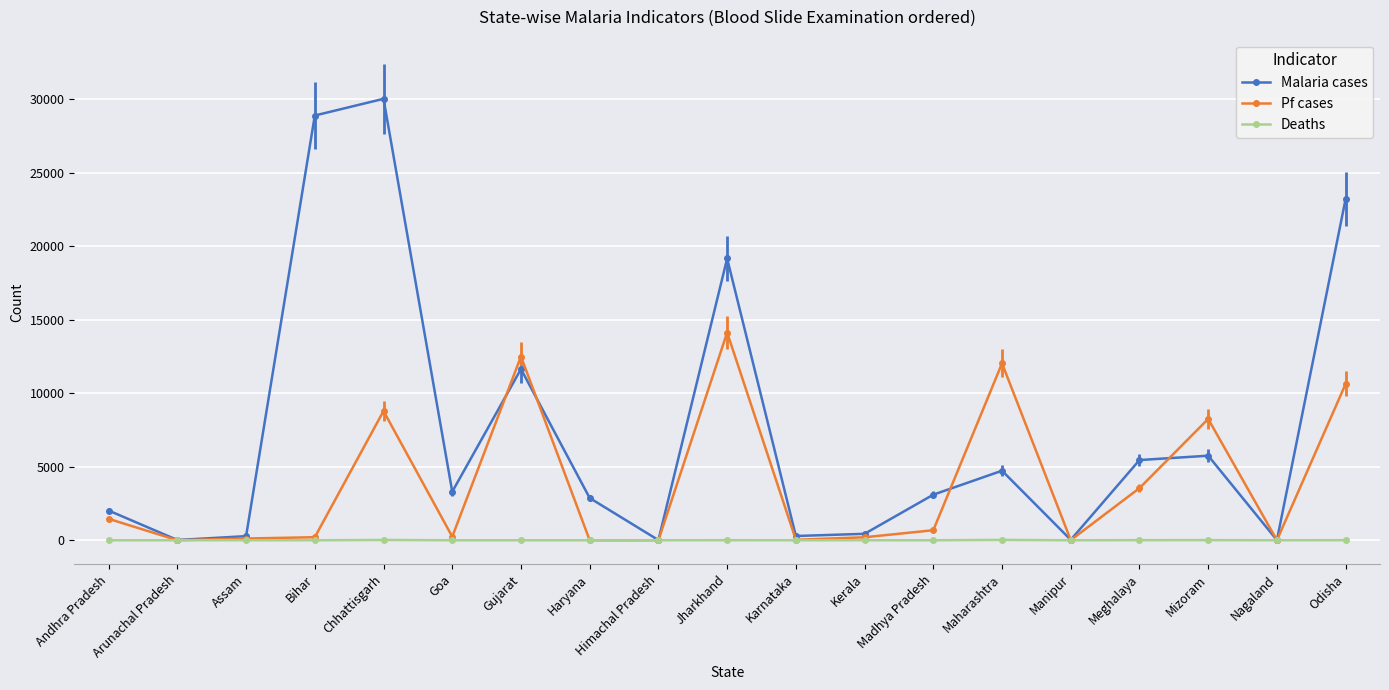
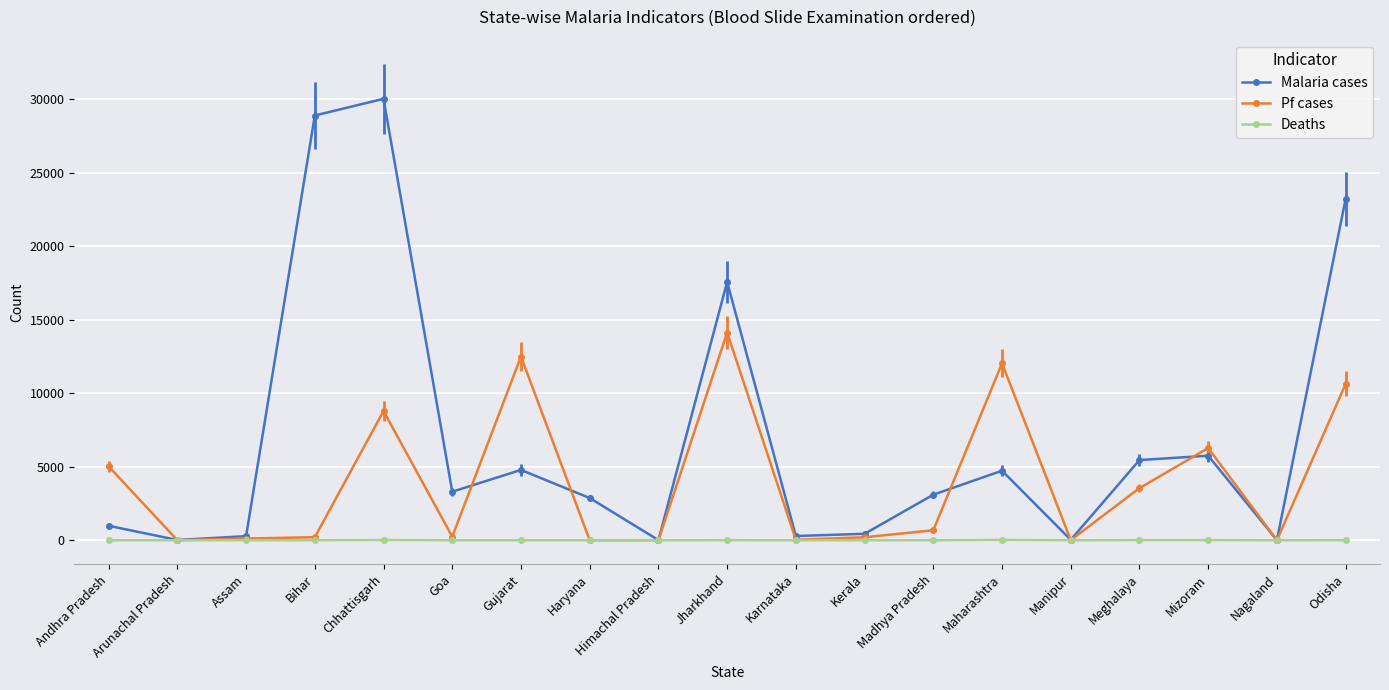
Malaria cases, Andhra Pradesh: 2000 -> 1000
Pf cases, Andhra Pradesh: 1500 -> 5000
Malaria cases, Gujarat: 11600 -> 4800
Malaria cases, Jharkhand: 19200 -> 17600
Pf cases, Mizoram: 8300 -> 6300
